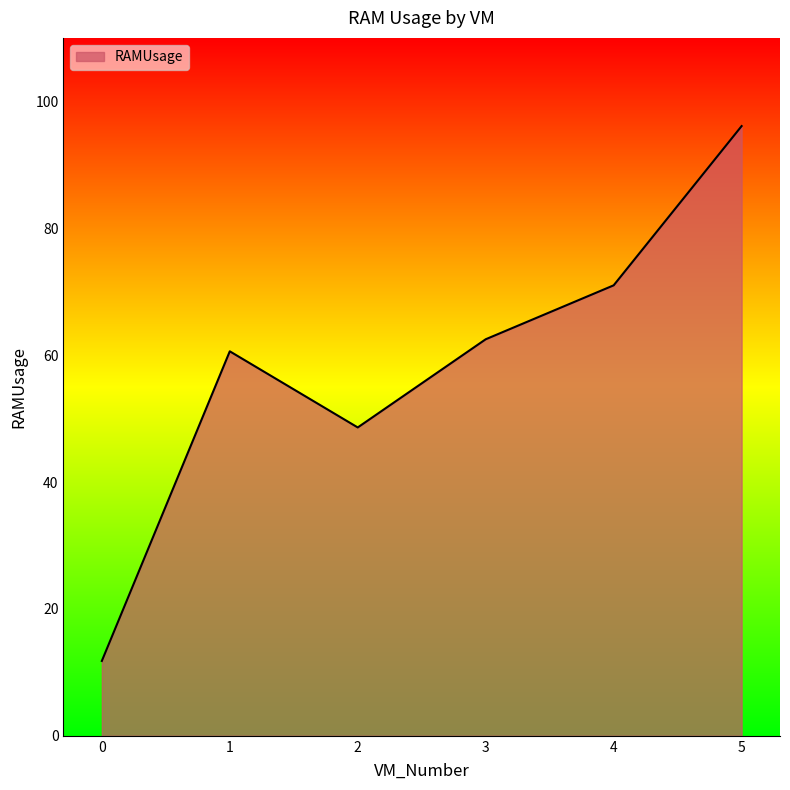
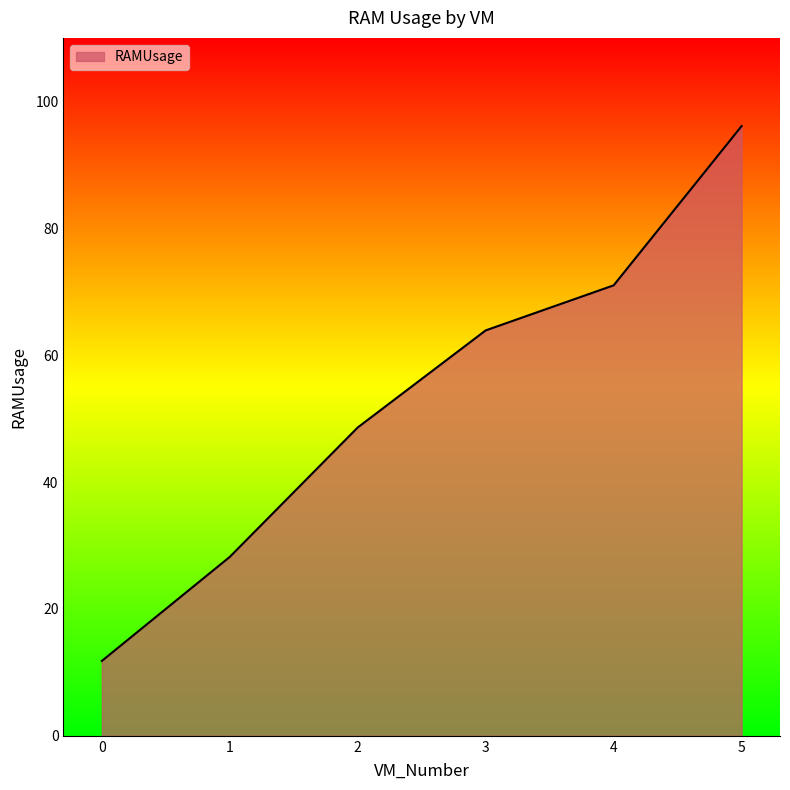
1: 61 -> 28
3: 63 -> 64
